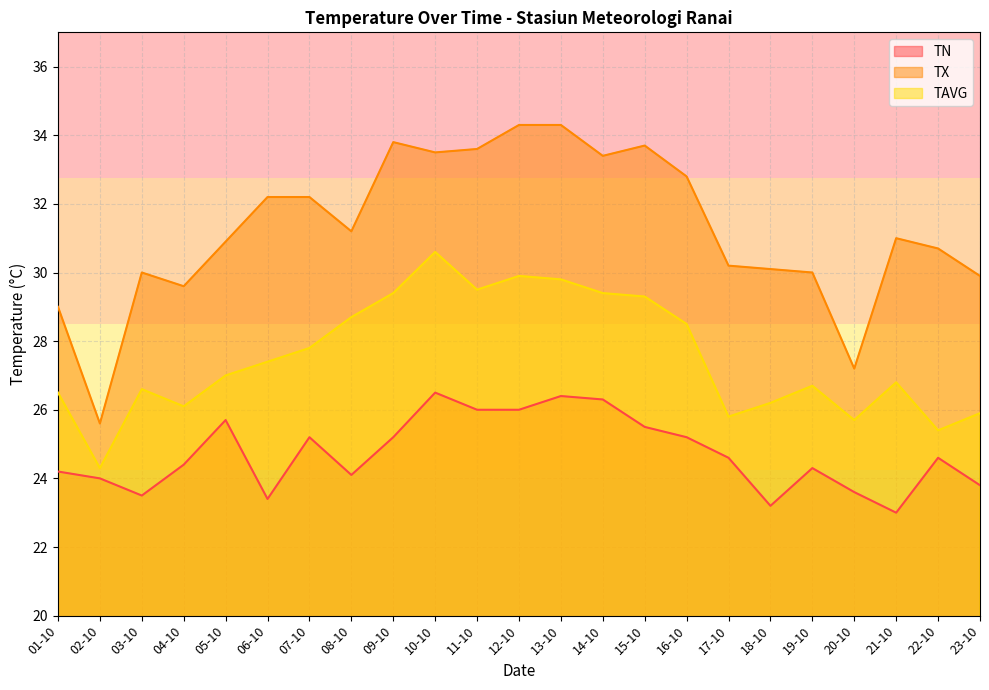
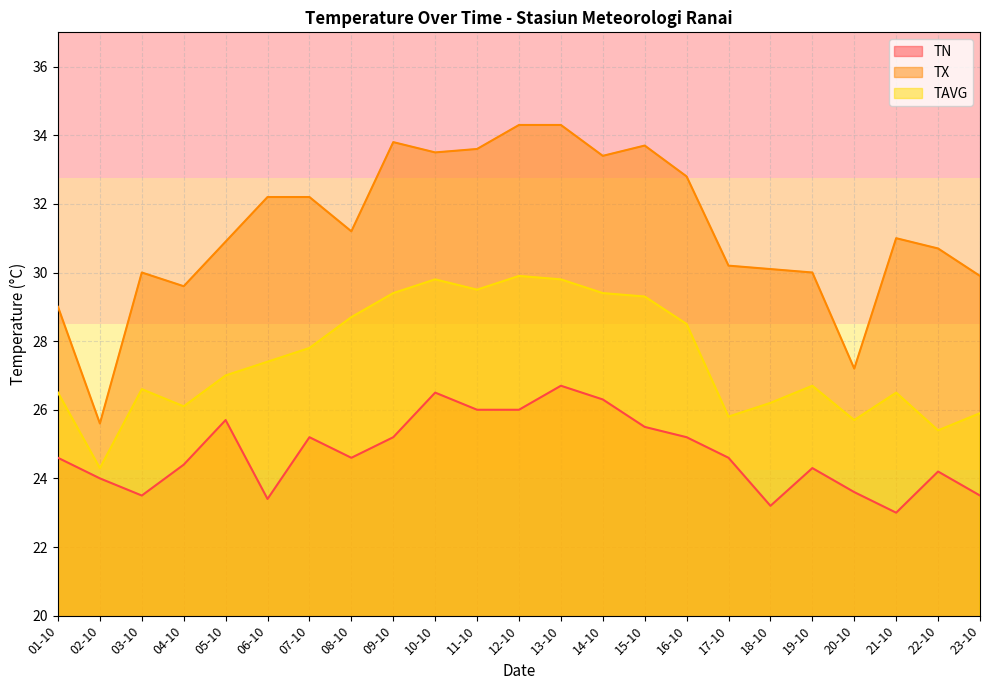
TN, 01-10: 24.2 -> 24.6
TN, 08-10: 24.1 -> 24.6
TAVG, 10-10: 30.6 -> 29.8
TN, 13-10: 26.4 -> 26.7
TAVG, 21-10: 26.8 -> 26.5
TN, 22-10: 24.6 -> 24.2
TN, 23-10: 23.8 -> 23.5
